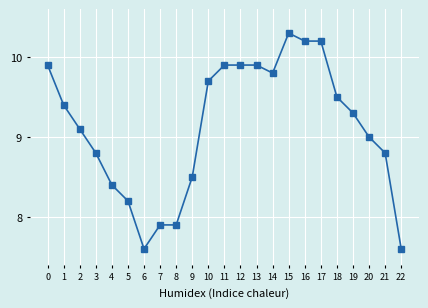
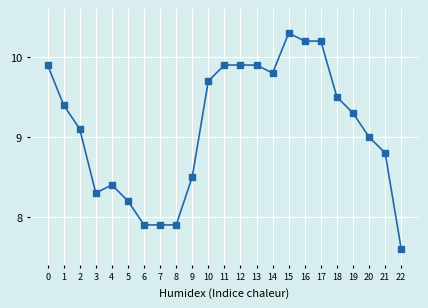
3: 8.8 -> 8.3
6: 7.6 -> 7.9
